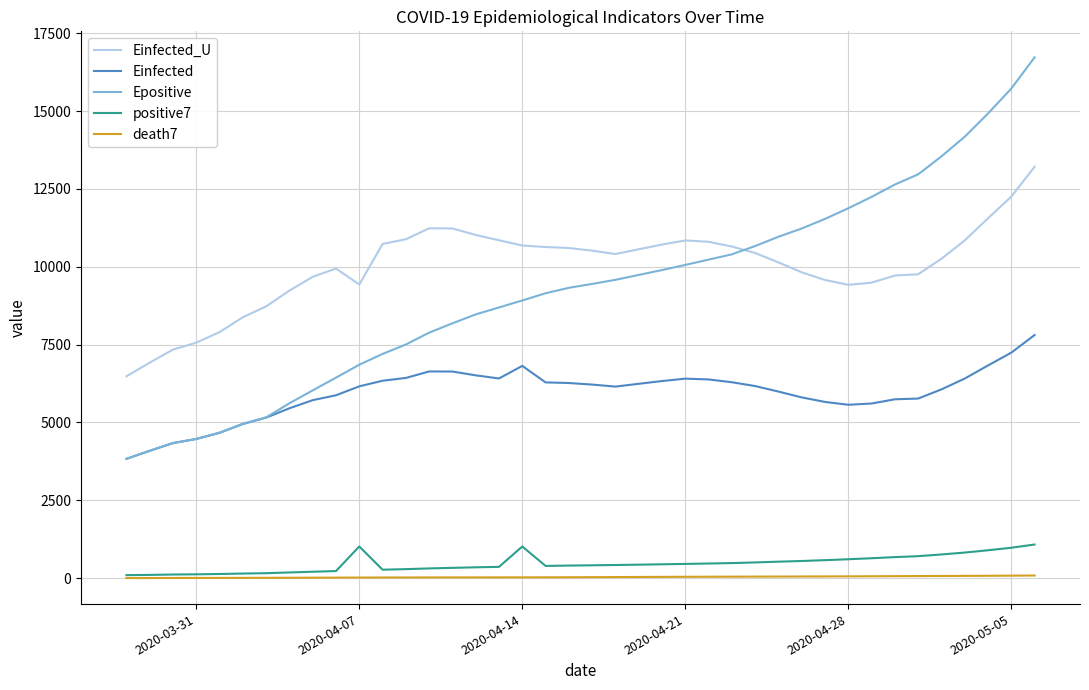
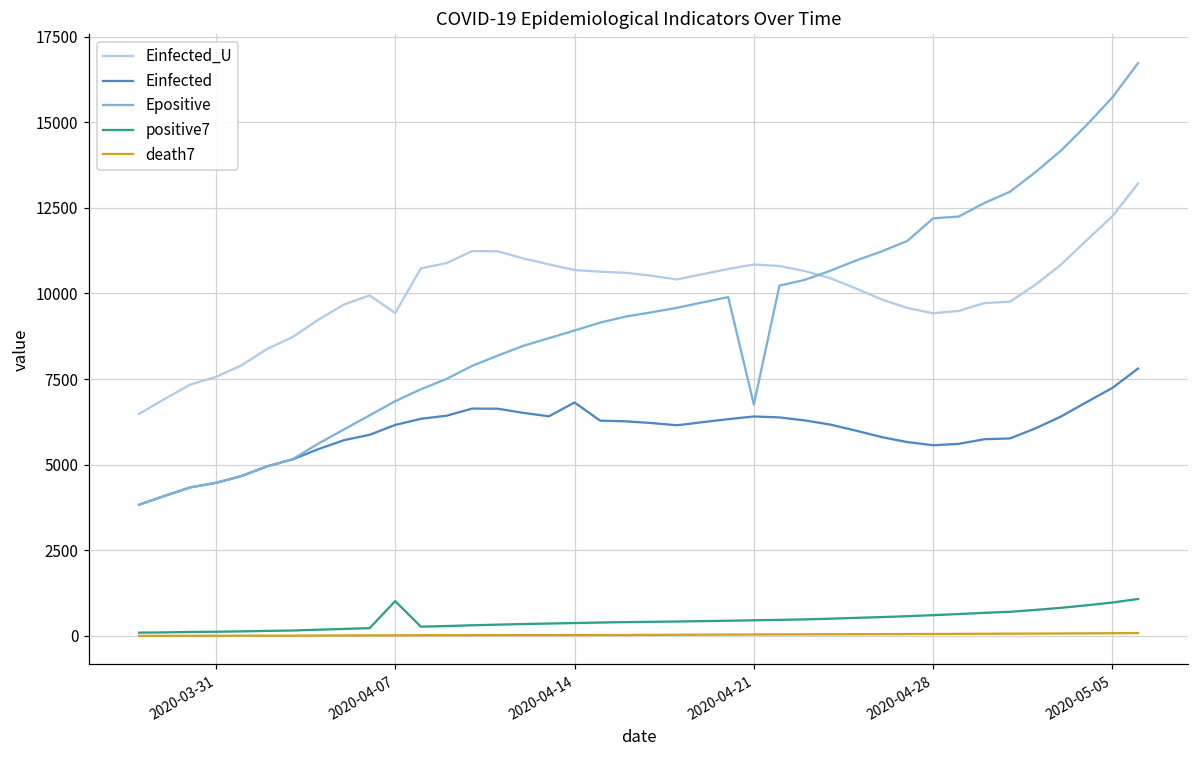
positive7, 2020-04-14: 1000 -> 400
Epositive, 2020-04-21: 10100 -> 6800
Epositive, 2020-04-28: 11900 -> 12200
